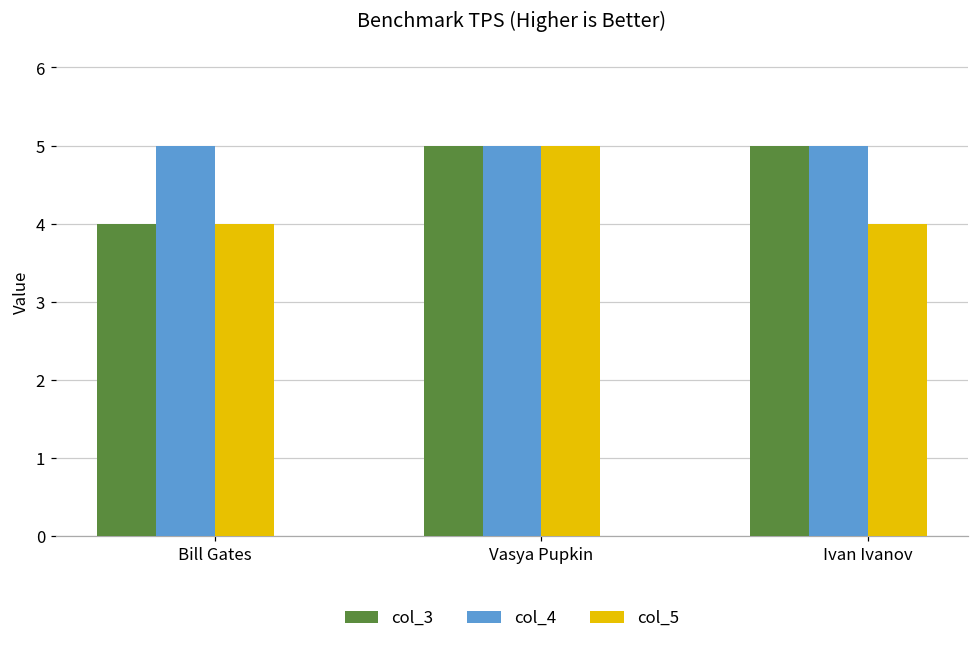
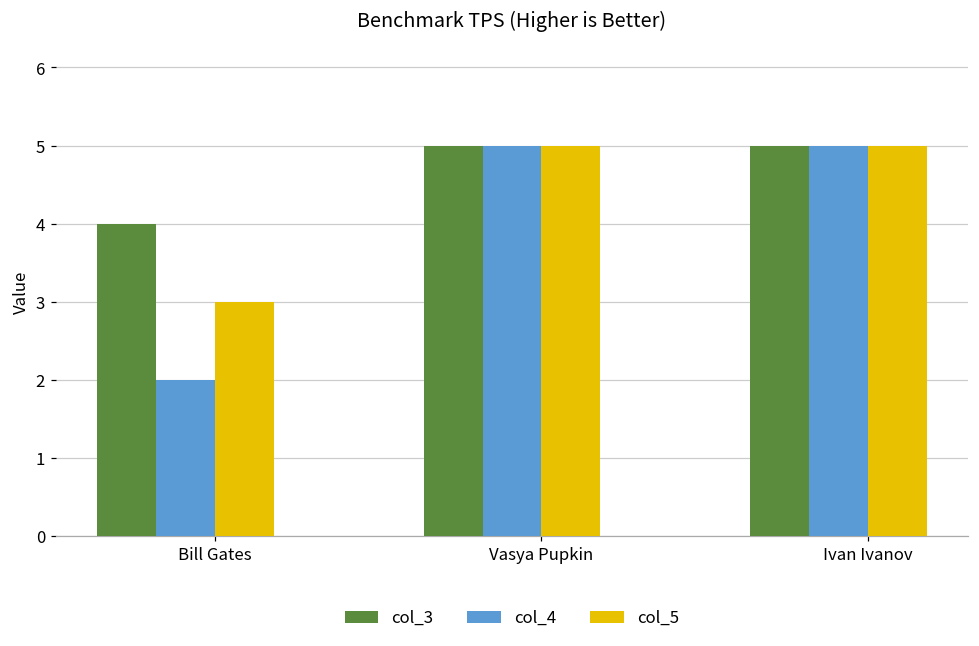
col_4, Bill Gates: 5 -> 2
col_5, Bill Gates: 4 -> 3
col_5, Ivan Ivanov: 4 -> 5
